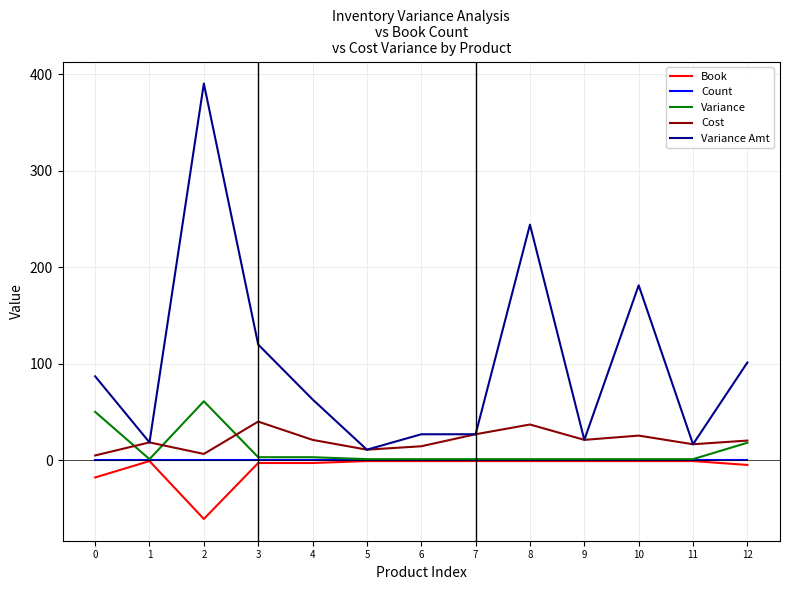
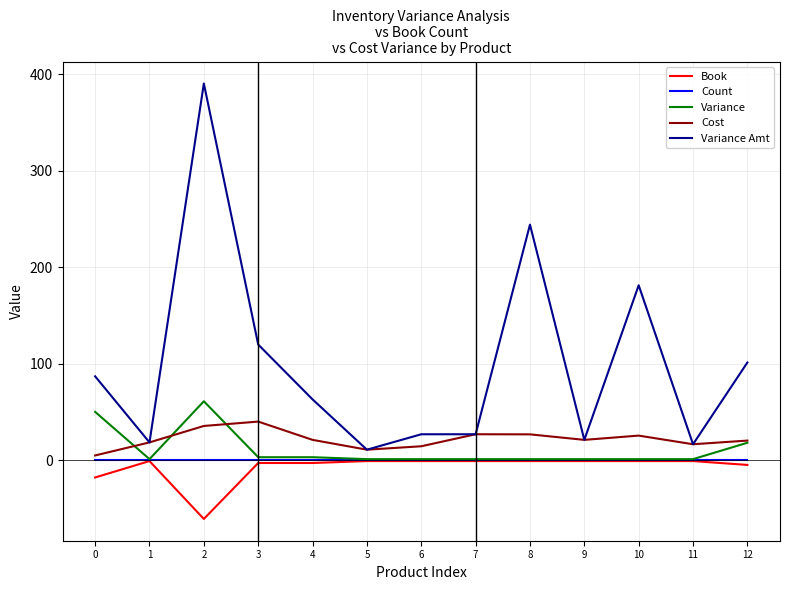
Cost, 2: 10 -> 40
Cost, 8: 40 -> 30
